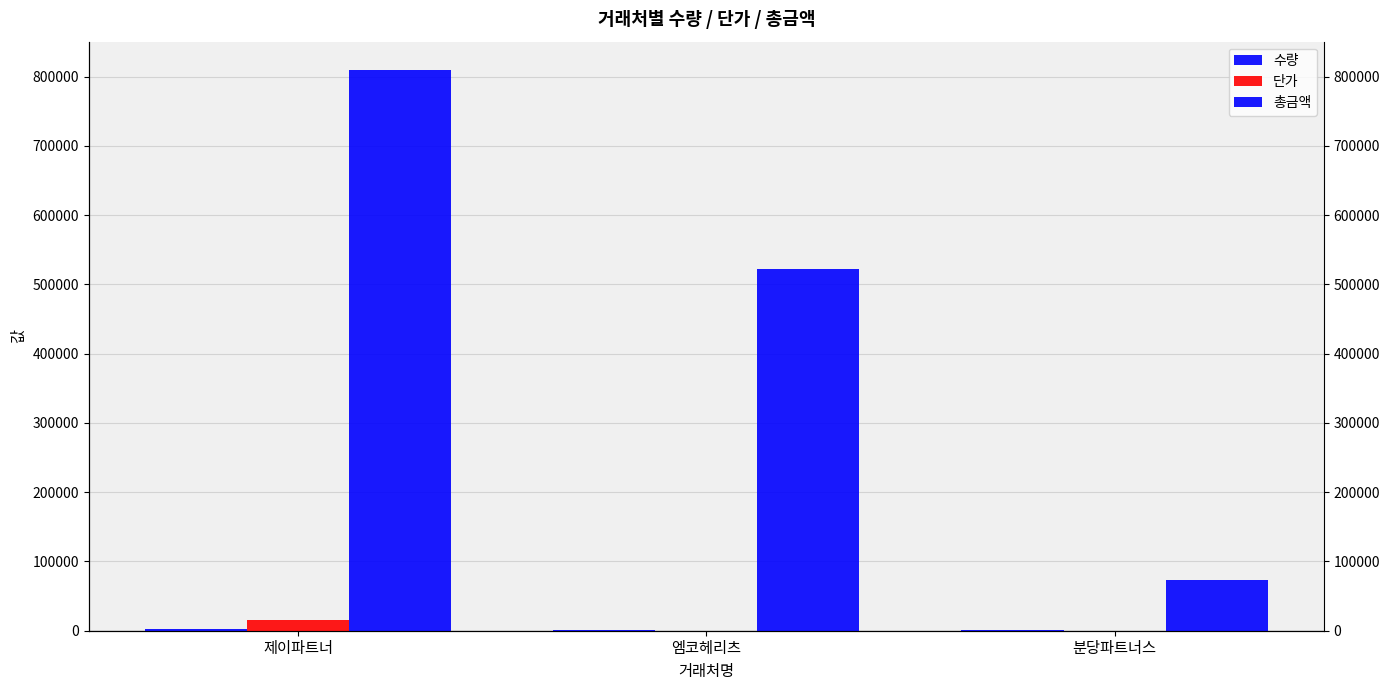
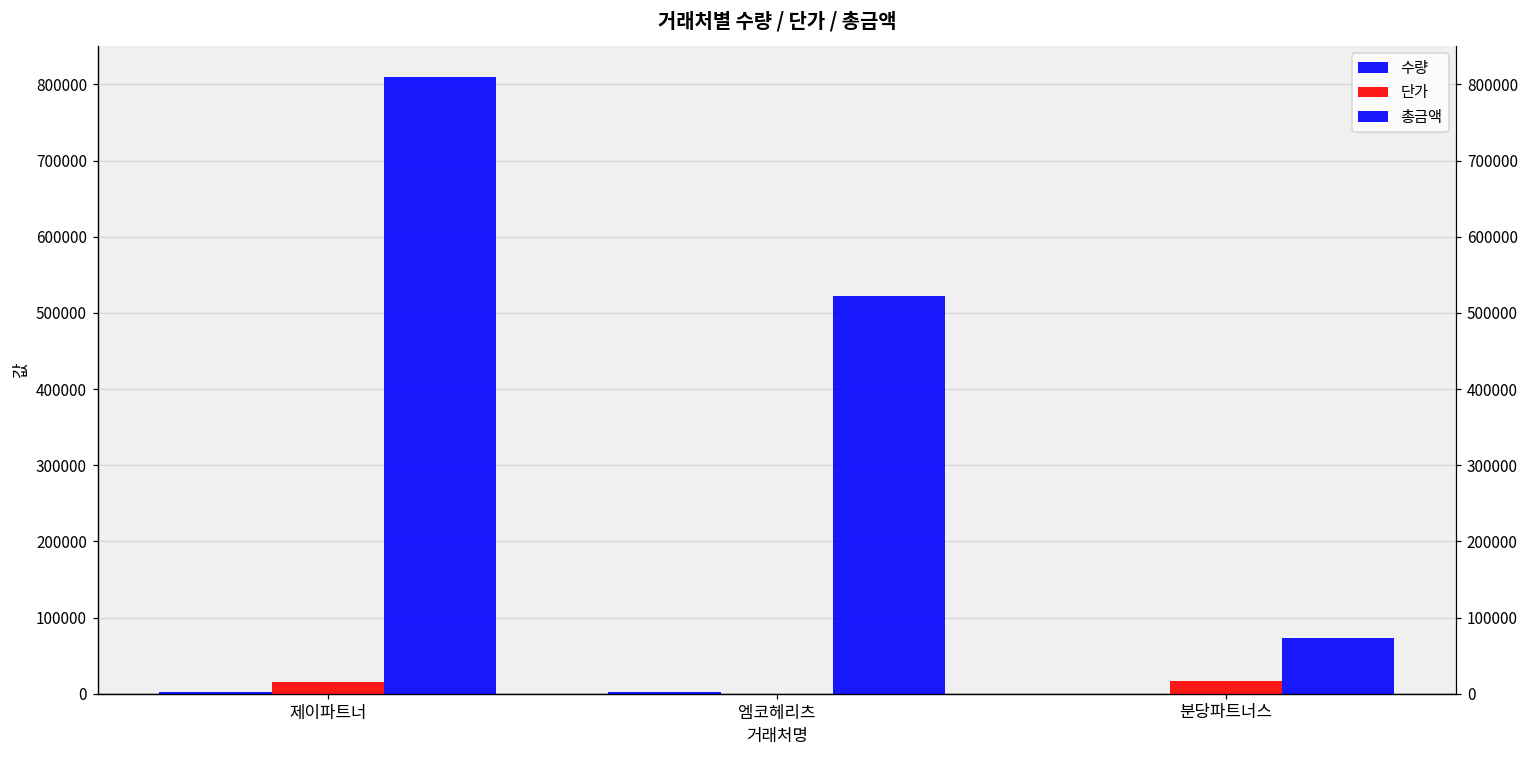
단가, 분당파트너스: 0 -> 20000
